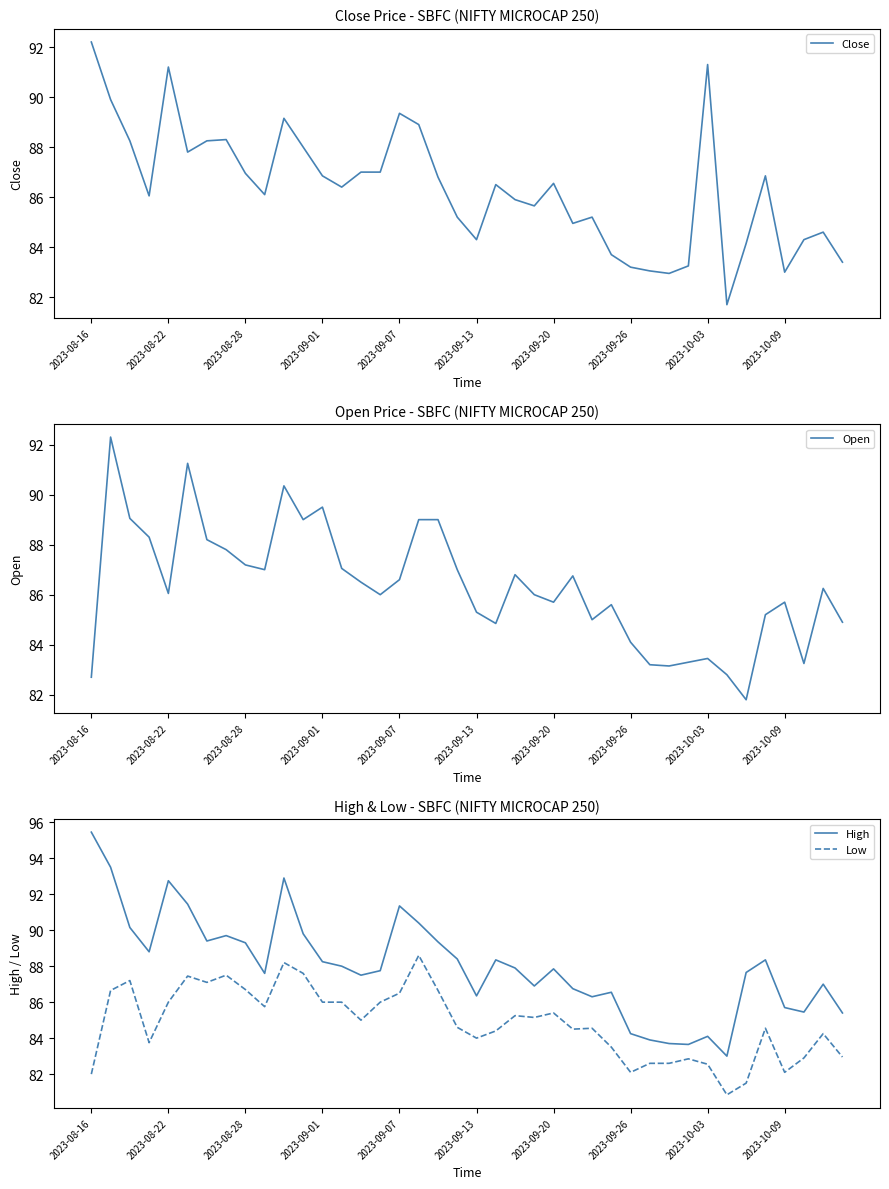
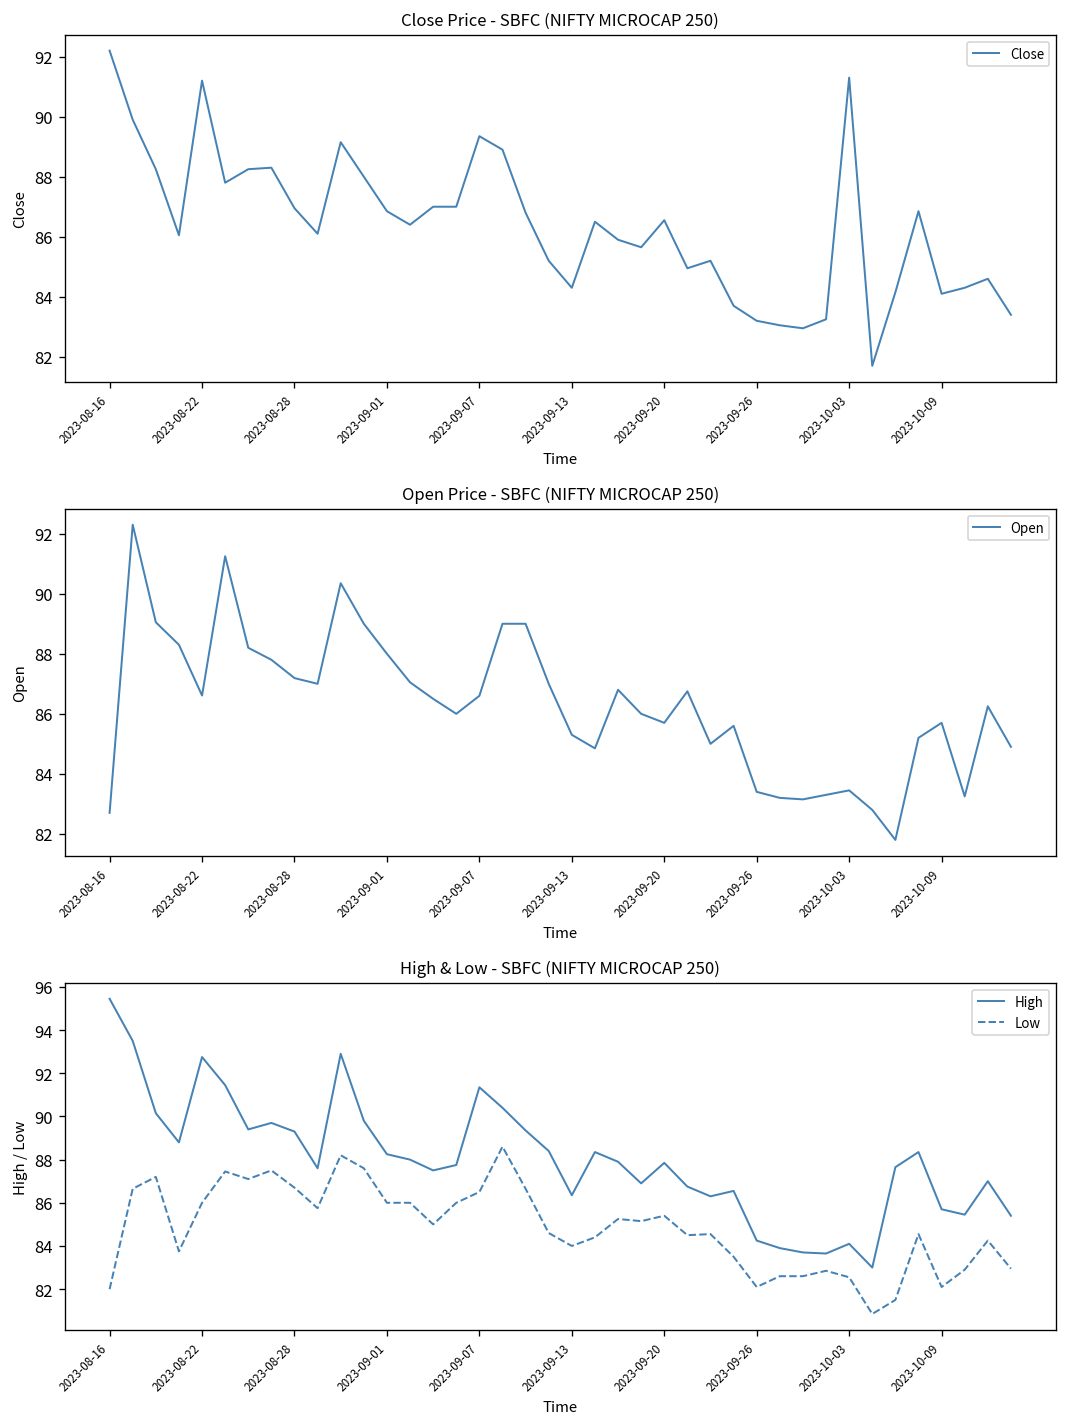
Close Price - SBFC (NIFTY MICROCAP 250), 2023-10-09: 83.0 -> 84.1
Open Price - SBFC (NIFTY MICROCAP 250), 2023-08-22: 86.1 -> 86.6
Open Price - SBFC (NIFTY MICROCAP 250), 2023-09-01: 89.5 -> 88.0
Open Price - SBFC (NIFTY MICROCAP 250), 2023-09-26: 84.1 -> 83.4
